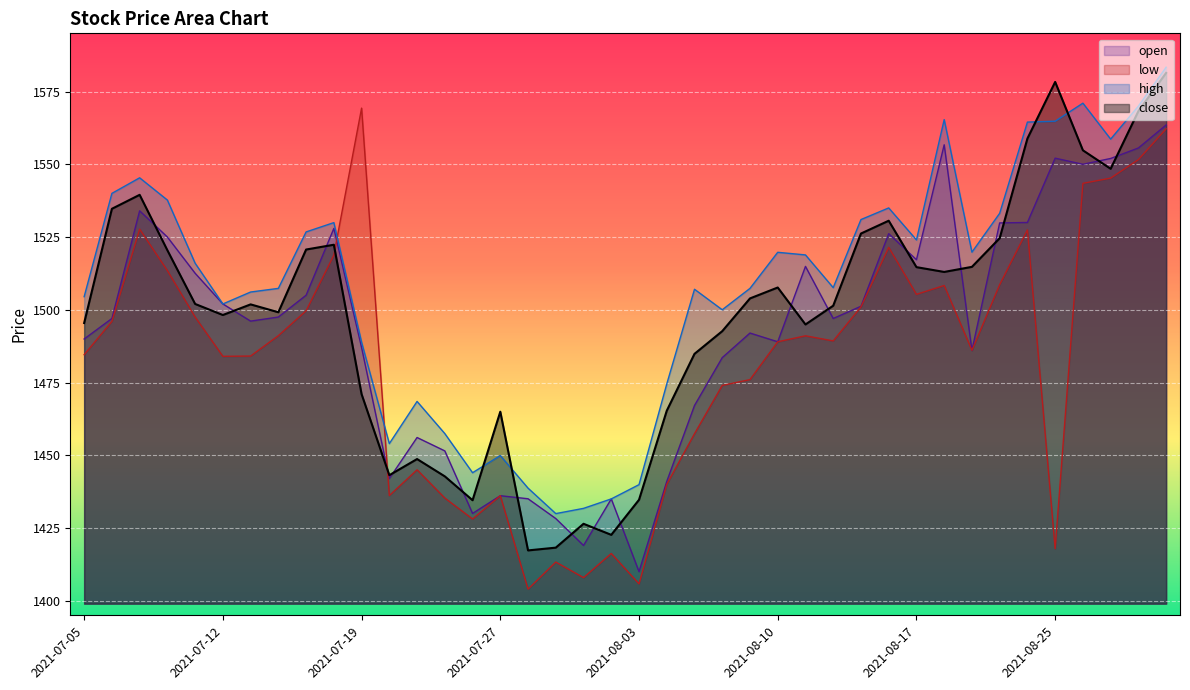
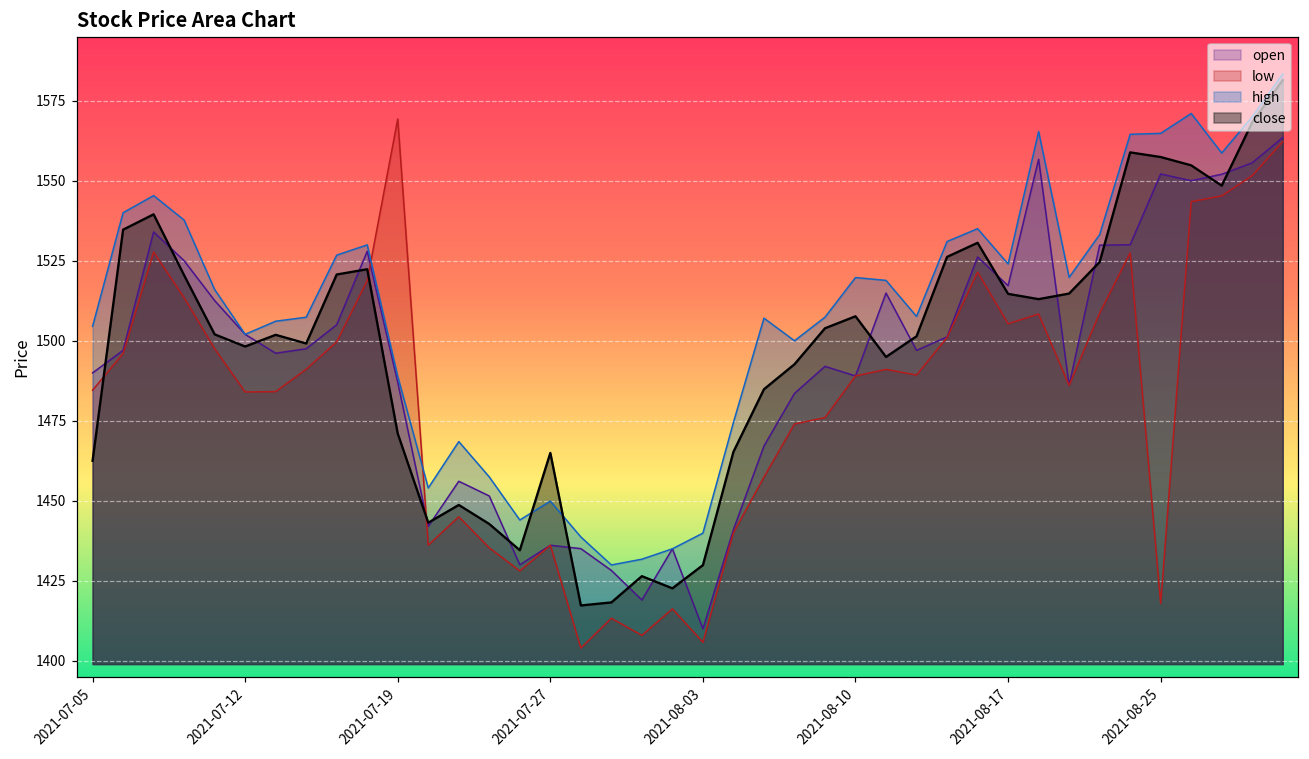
close, 2021-07-05: 1495 -> 1463
close, 2021-08-03: 1435 -> 1430
close, 2021-08-25: 1578 -> 1557
